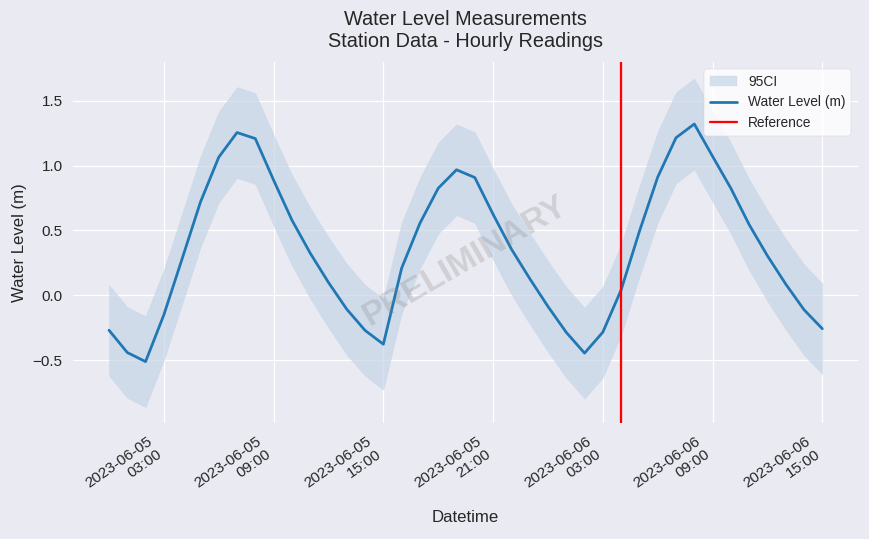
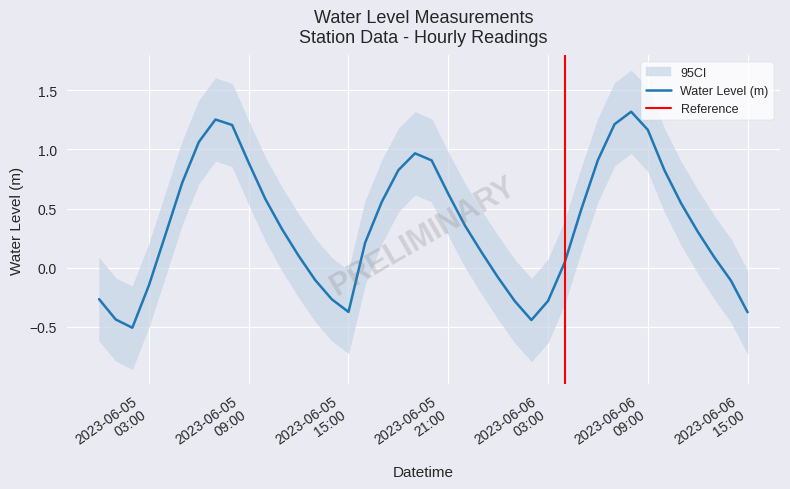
Water Level (m), 2023-06-06 09:00: 1.07 -> 1.17
Water Level (m), 2023-06-06 15:00: -0.26 -> -0.38
